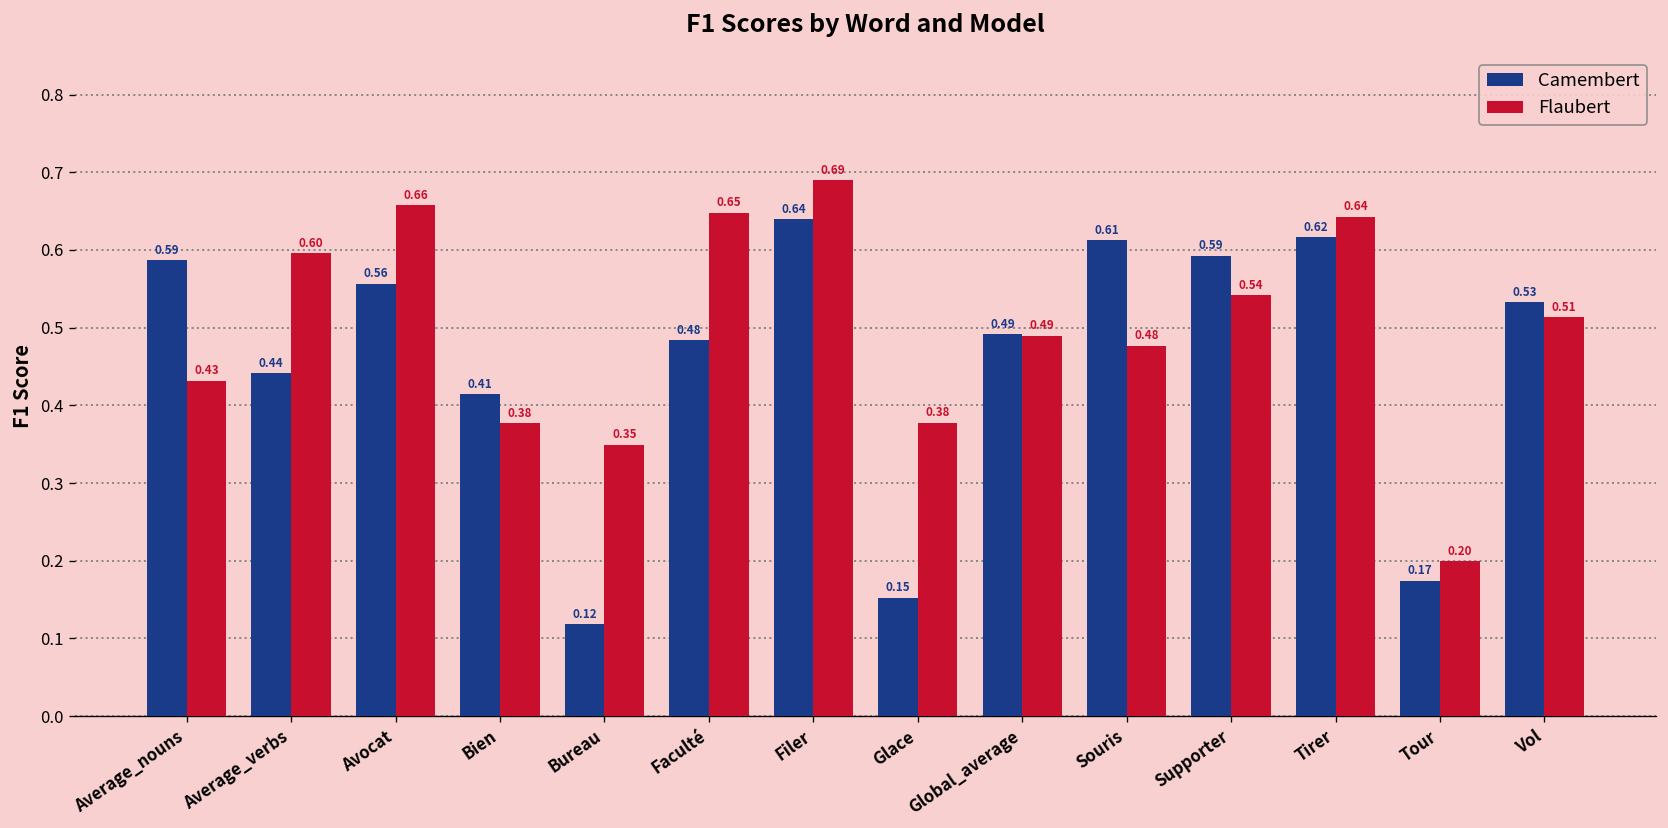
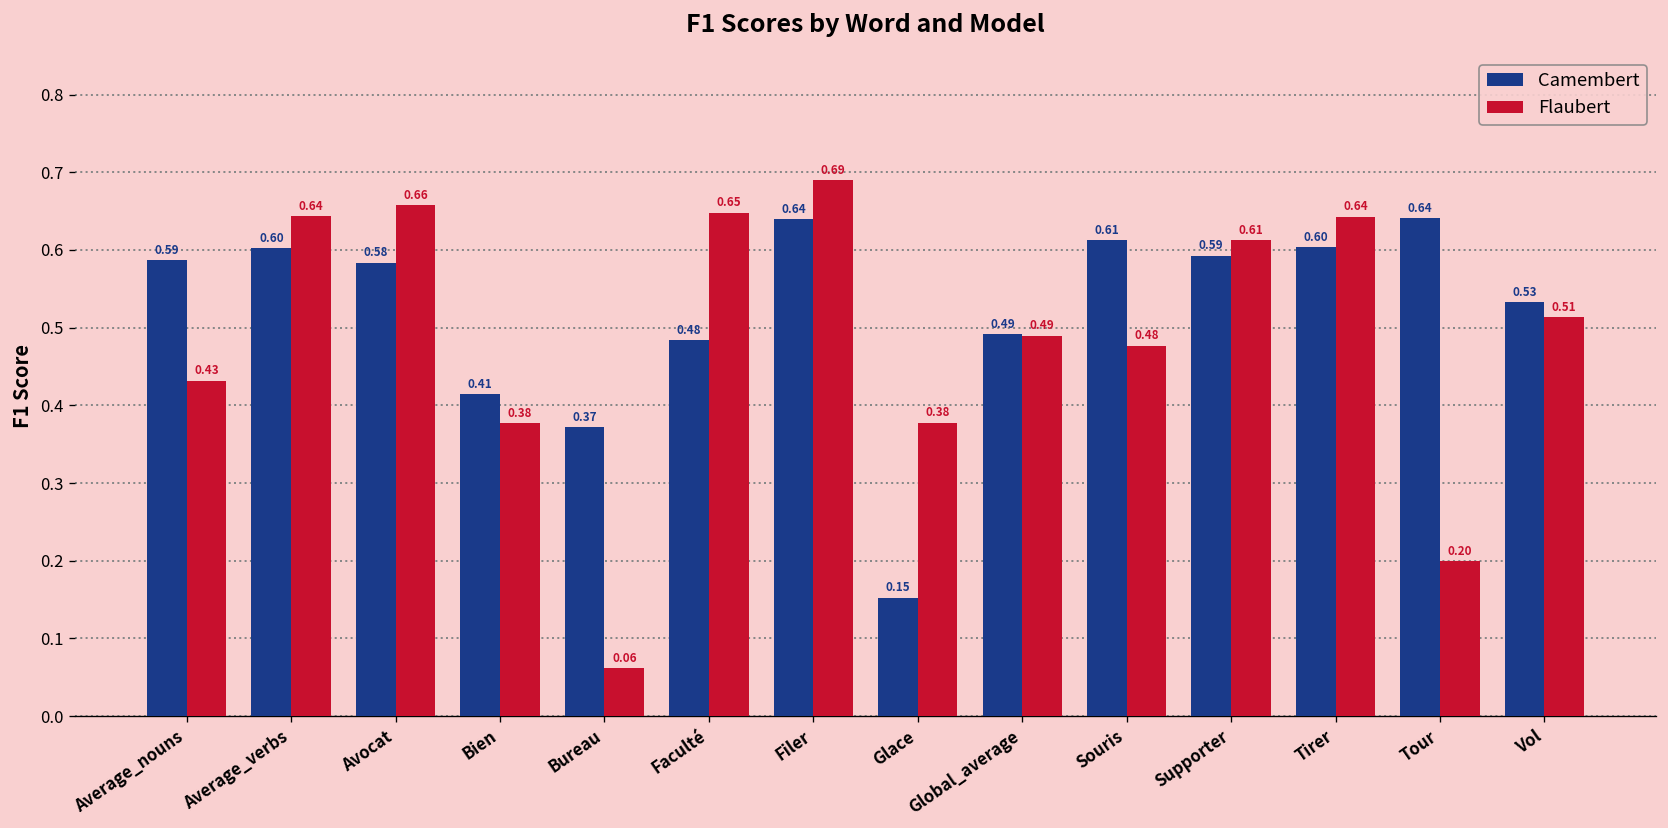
Camembert, Average_verbs: 0.44 -> 0.60
Flaubert, Average_verbs: 0.60 -> 0.64
Camembert, Avocat: 0.56 -> 0.58
Camembert, Bureau: 0.12 -> 0.37
Flaubert, Bureau: 0.35 -> 0.06
Flaubert, Supporter: 0.54 -> 0.61
Camembert, Tirer: 0.62 -> 0.60
Camembert, Tour: 0.17 -> 0.64
